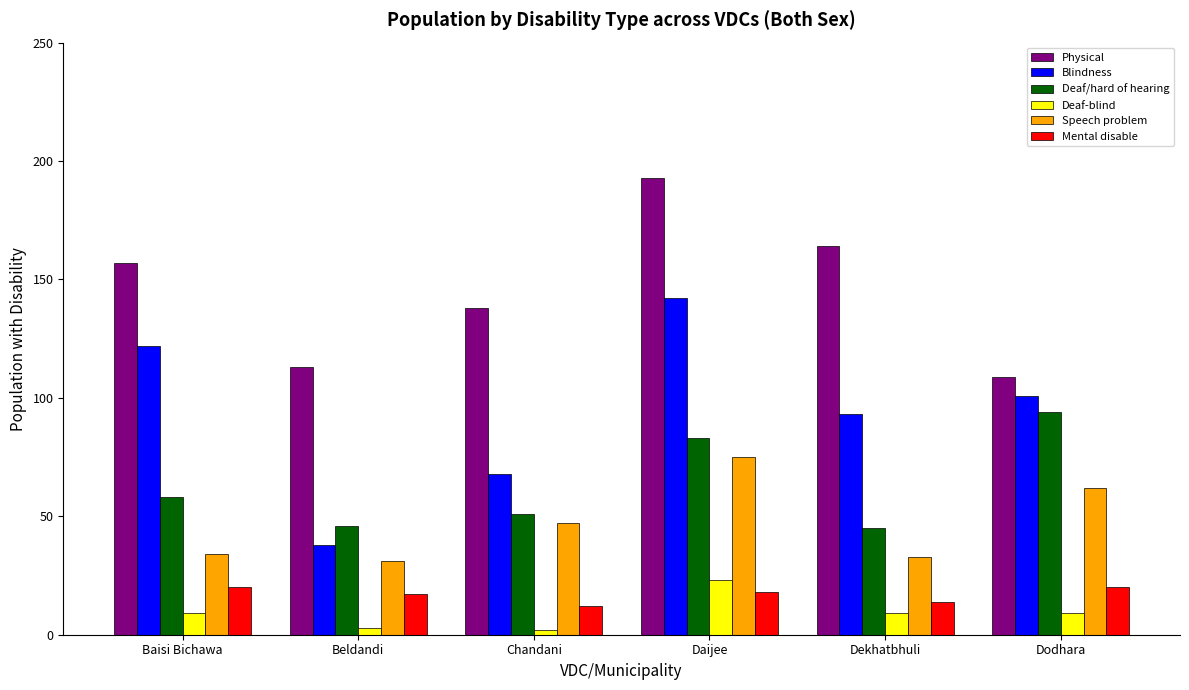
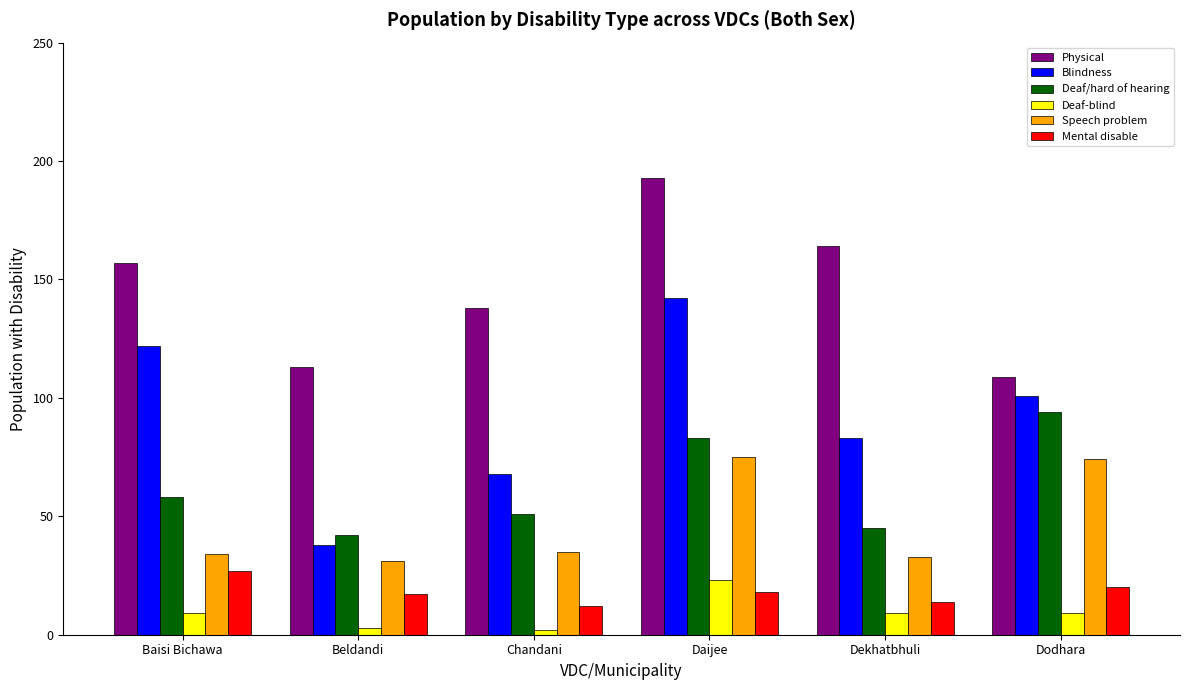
Mental disable, Baisi Bichawa: 20 -> 27
Deaf/hard of hearing, Beldandi: 46 -> 42
Speech problem, Chandani: 47 -> 35
Blindness, Dekhatbhuli: 93 -> 83
Speech problem, Dodhara: 62 -> 74
